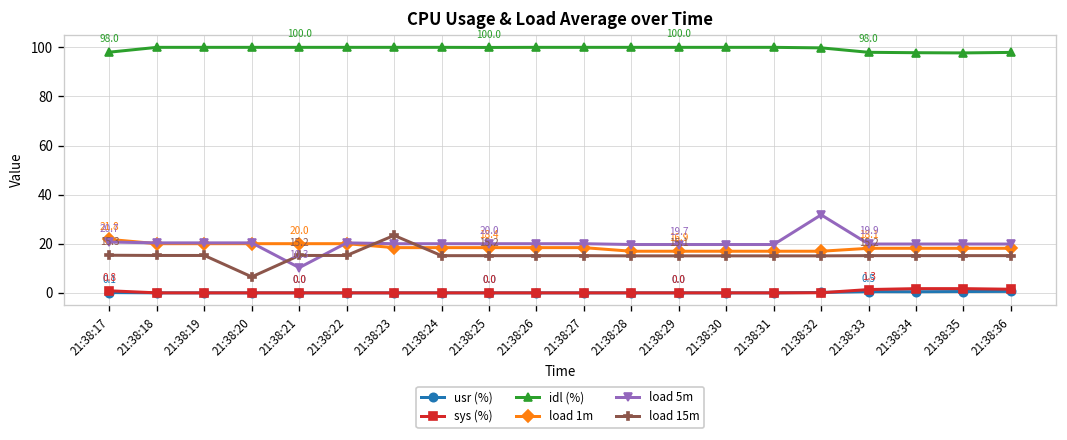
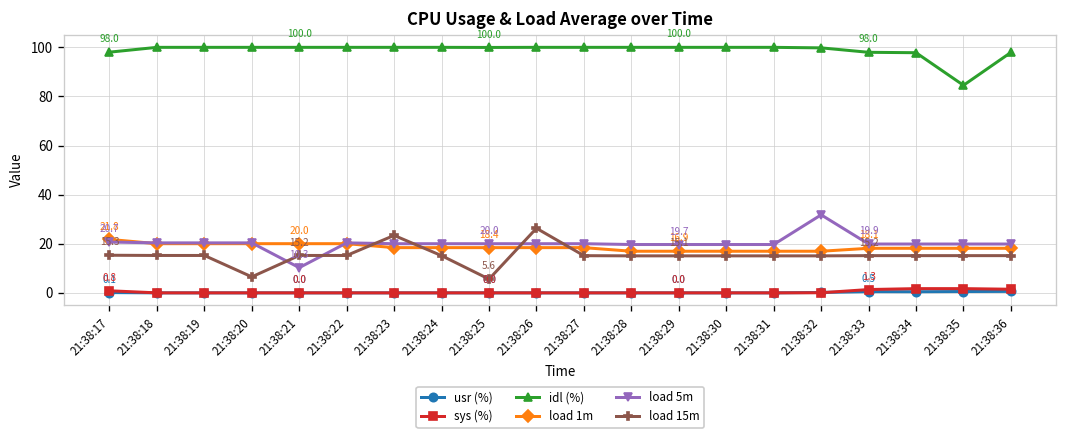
load 15m, 21:38:25: 15.2 -> 5.6
load 15m, 21:38:26: 15 -> 26
idl (%), 21:38:35: 98 -> 85
